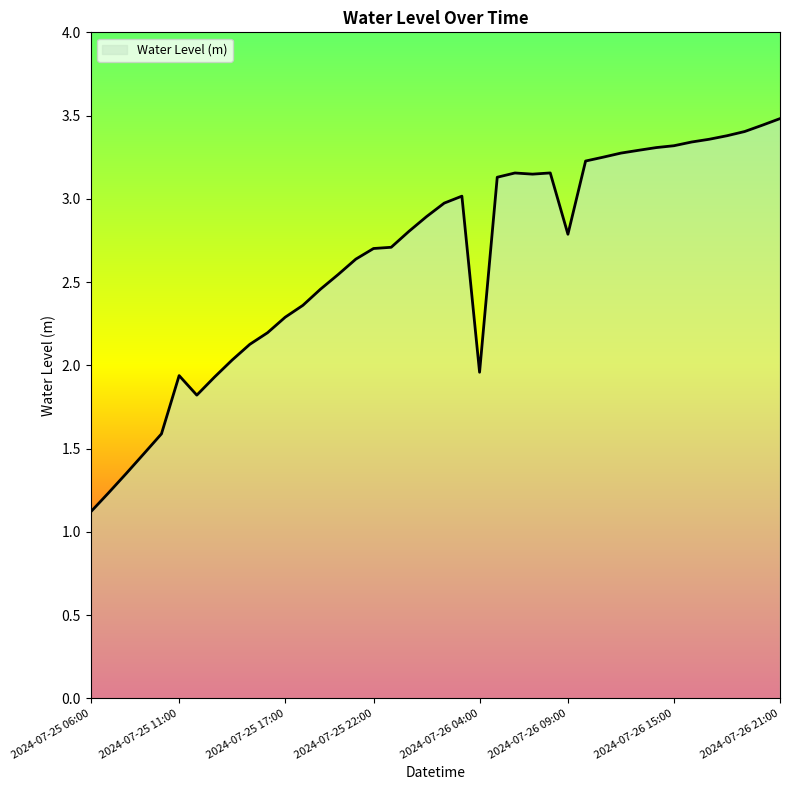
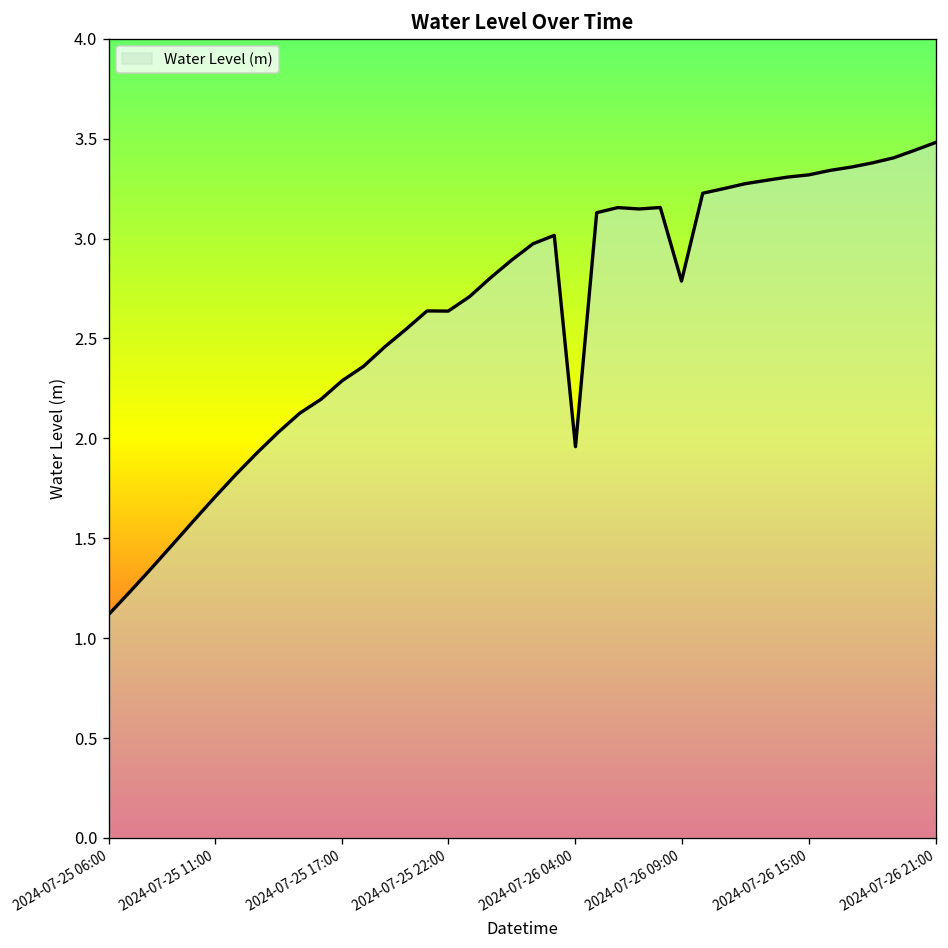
2024-07-25 11:00: 1.94 -> 1.71
2024-07-25 22:00: 2.70 -> 2.64
